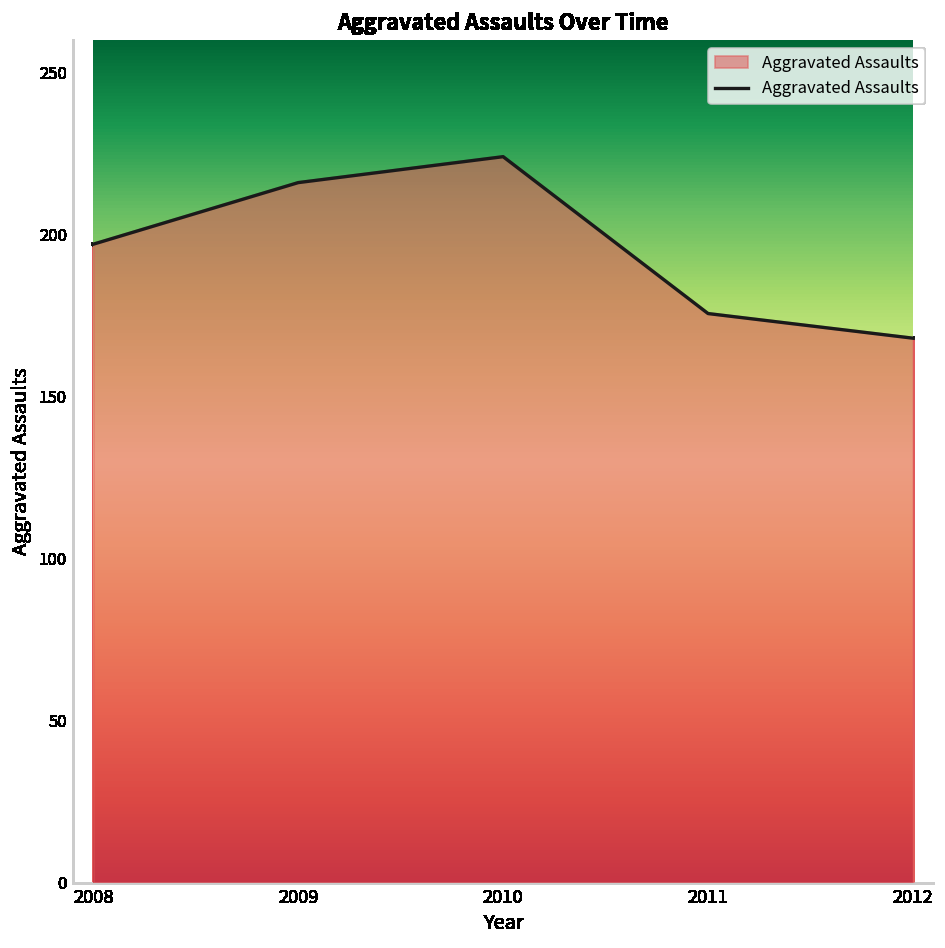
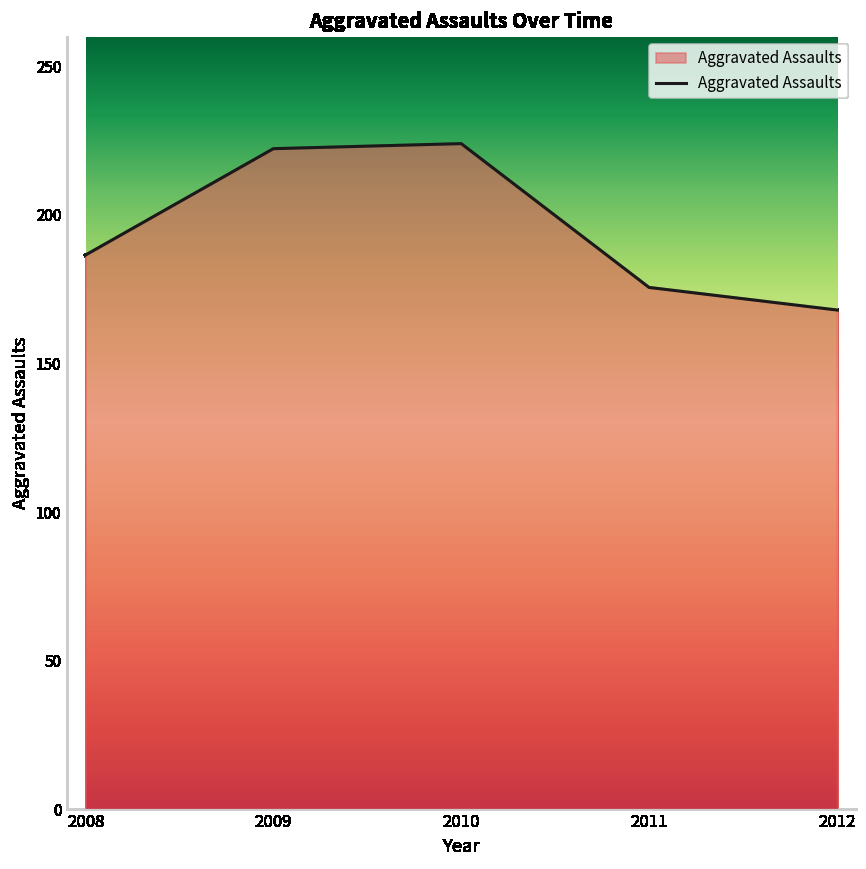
2008: 197 -> 187
2009: 216 -> 222
